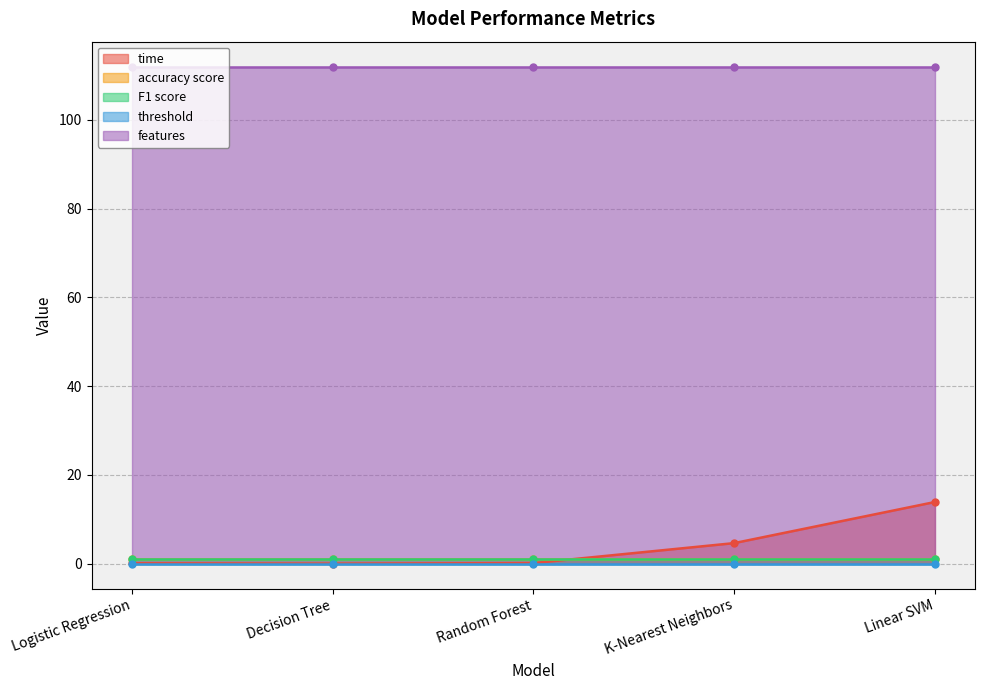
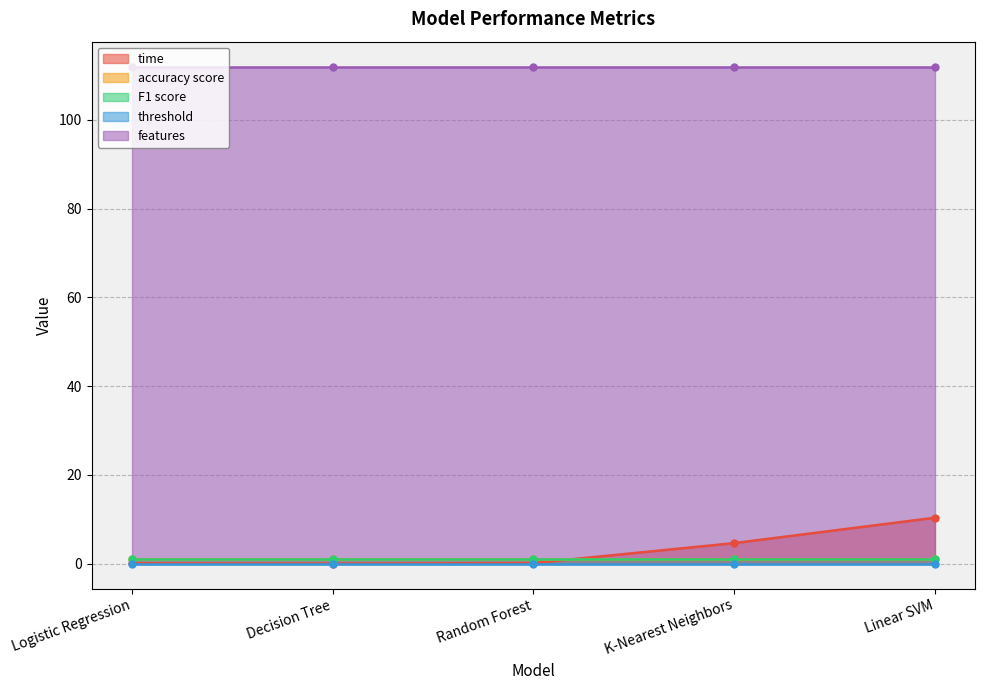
time, Linear SVM: 14 -> 10
